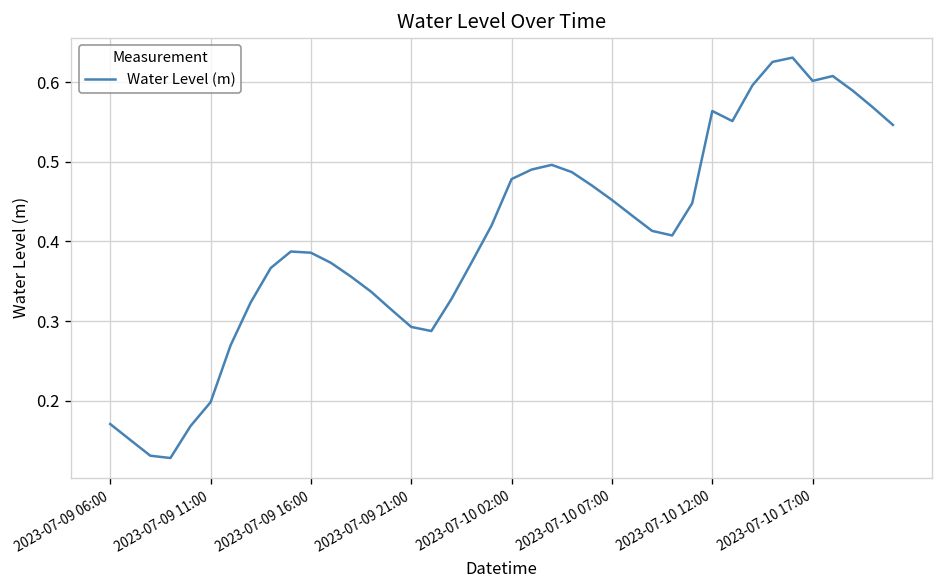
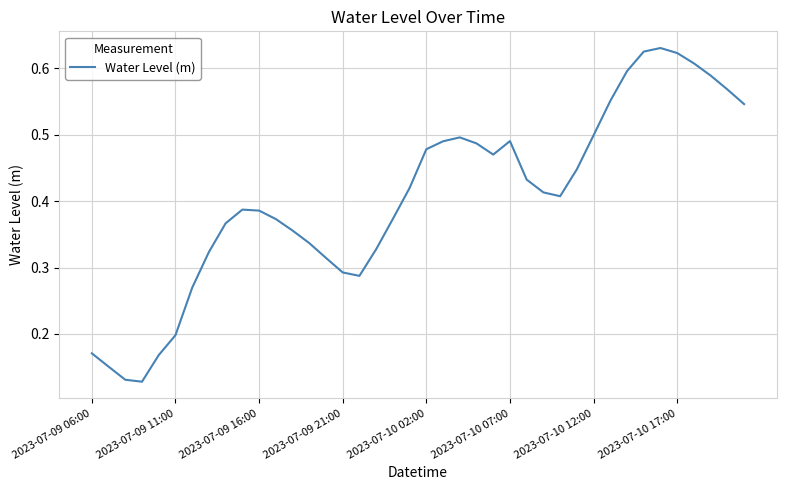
2023-07-10 07:00: 0.45 -> 0.49
2023-07-10 12:00: 0.56 -> 0.50
2023-07-10 17:00: 0.60 -> 0.62
